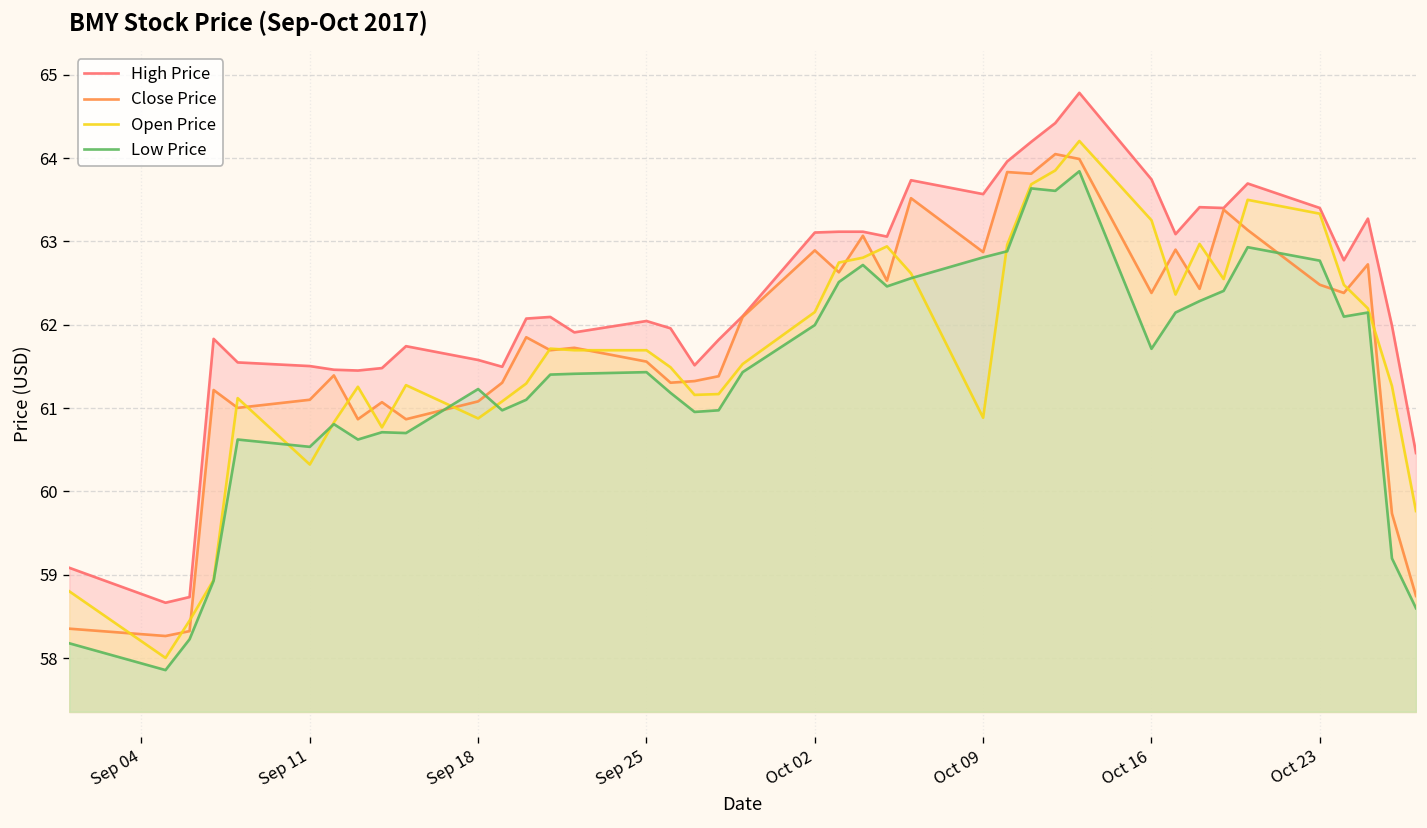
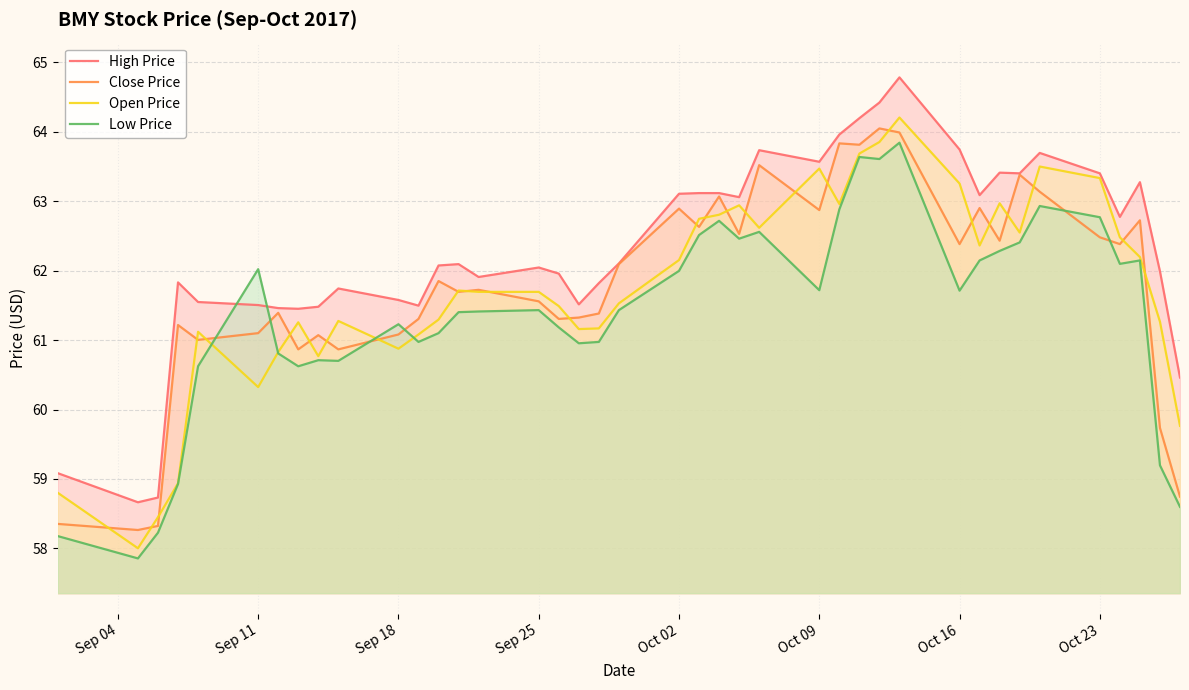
Low Price, Sep 11: 60.5 -> 62.0
Open Price, Oct 09: 60.9 -> 63.5
Low Price, Oct 09: 62.8 -> 61.7
